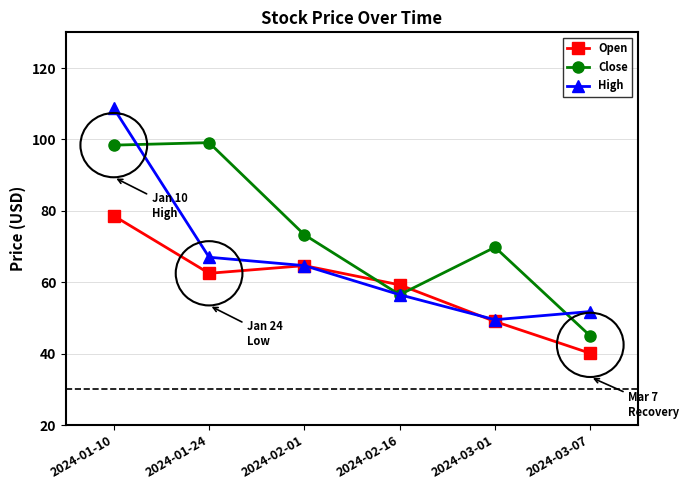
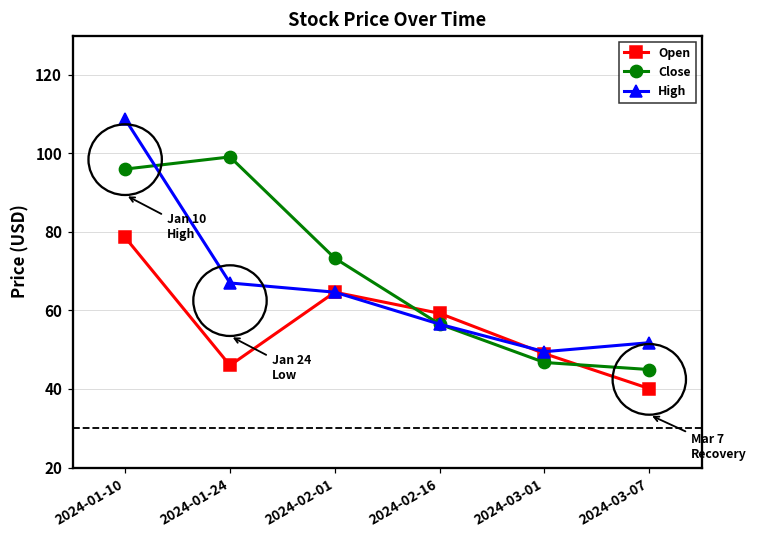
Close, 2024-01-10: 98 -> 96
Open, 2024-01-24: 63 -> 46
Close, 2024-03-01: 70 -> 47
